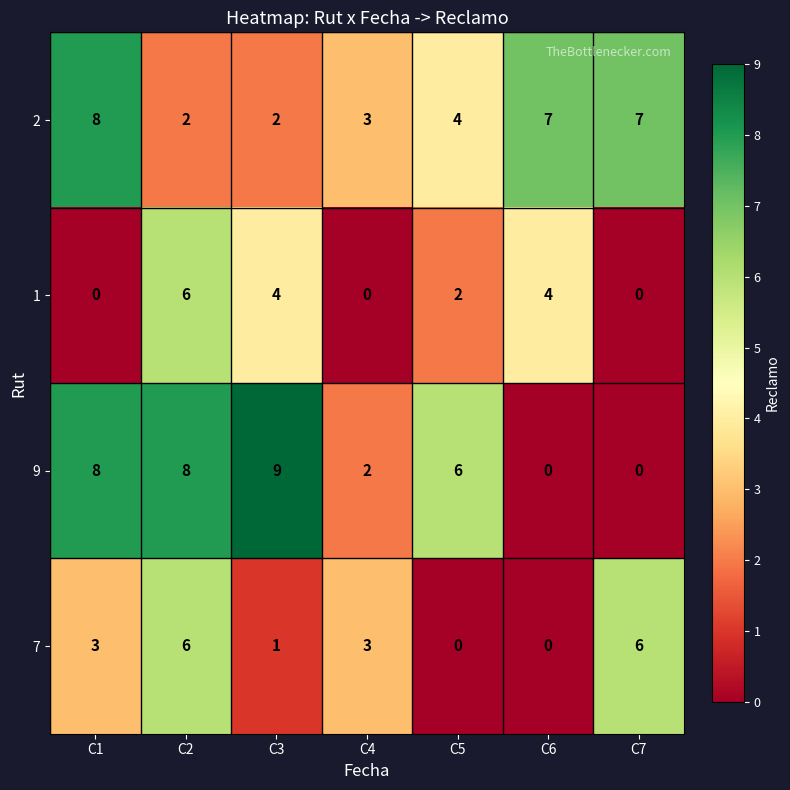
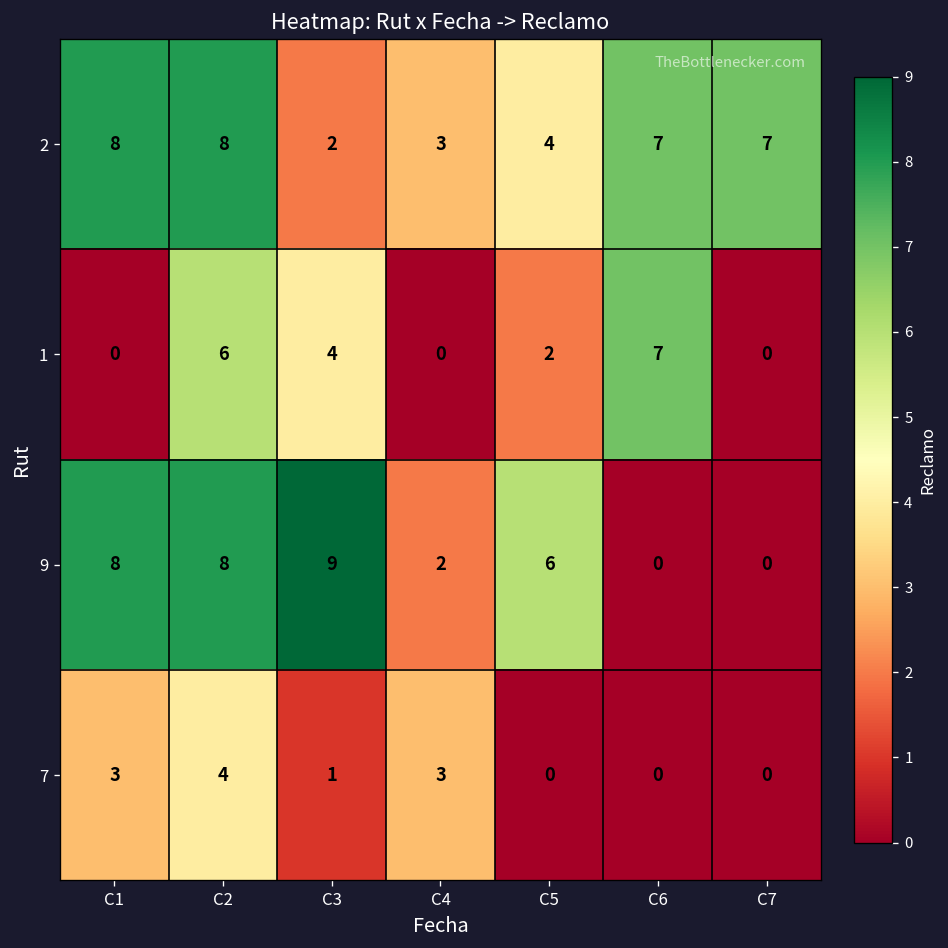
2, C2: 2 -> 8
1, C6: 4 -> 7
7, C2: 6 -> 4
7, C7: 6 -> 0
